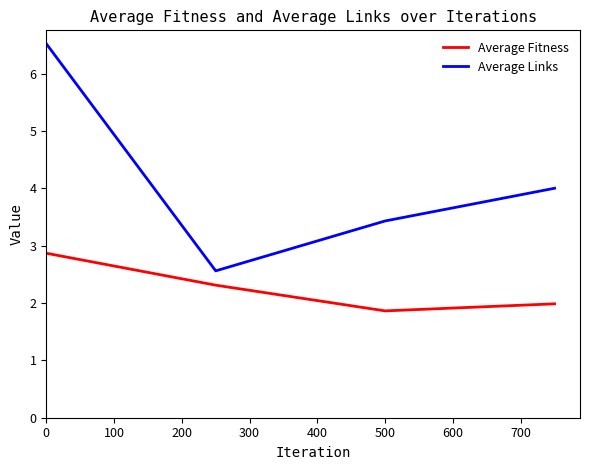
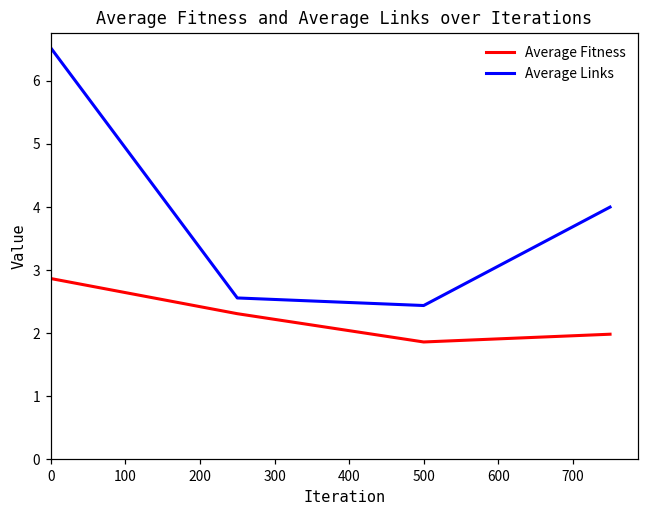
Average Links, 500: 3.4 -> 2.4
